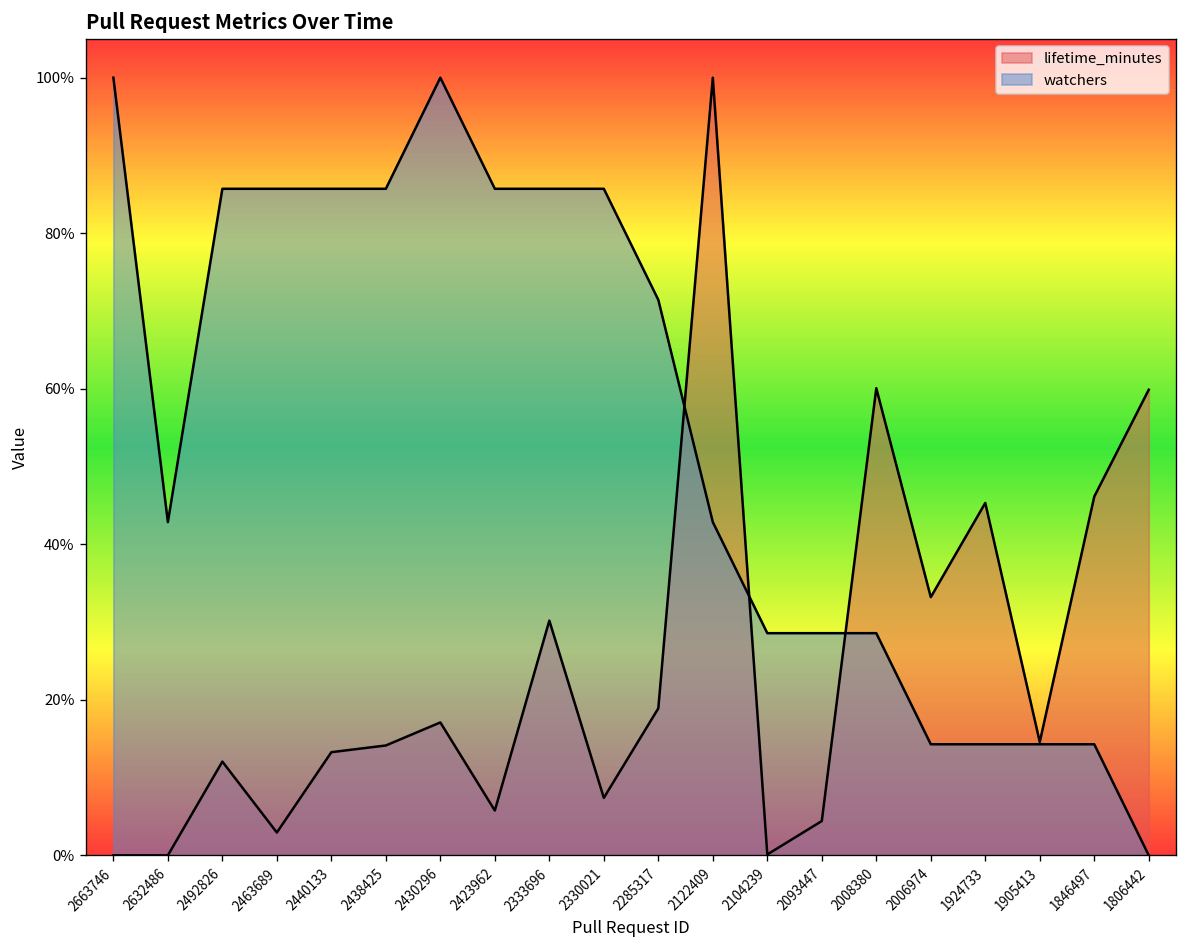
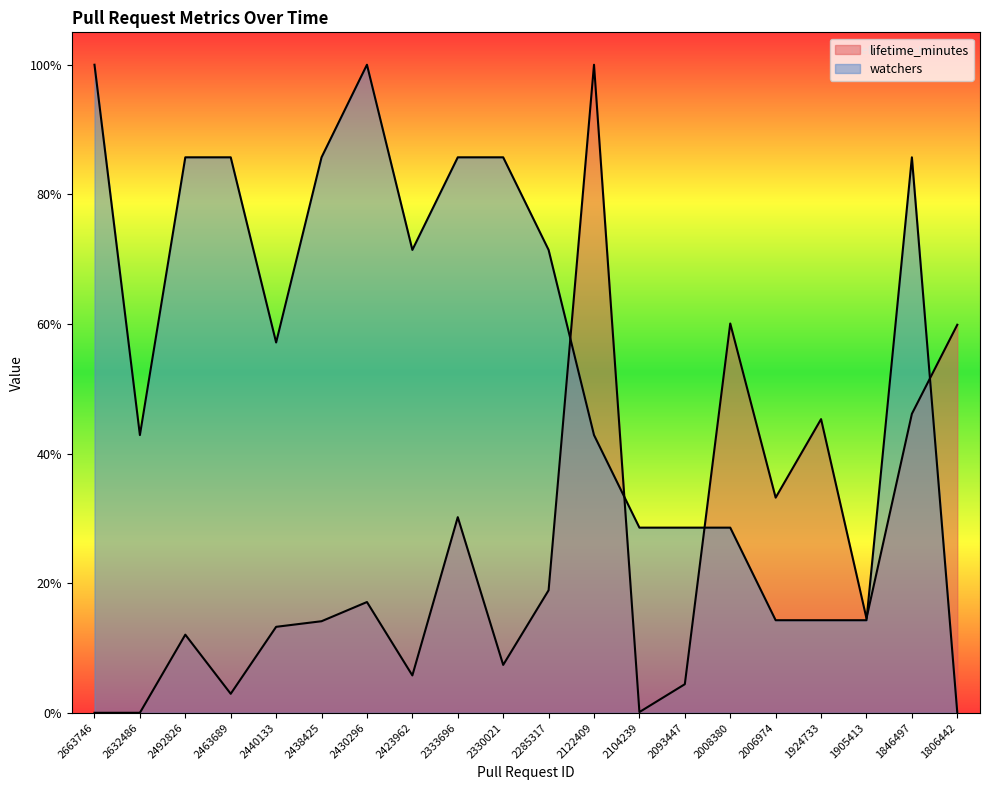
watchers, 2440133: 86% -> 57%
watchers, 2423962: 86% -> 71%
watchers, 1846497: 14% -> 86%
